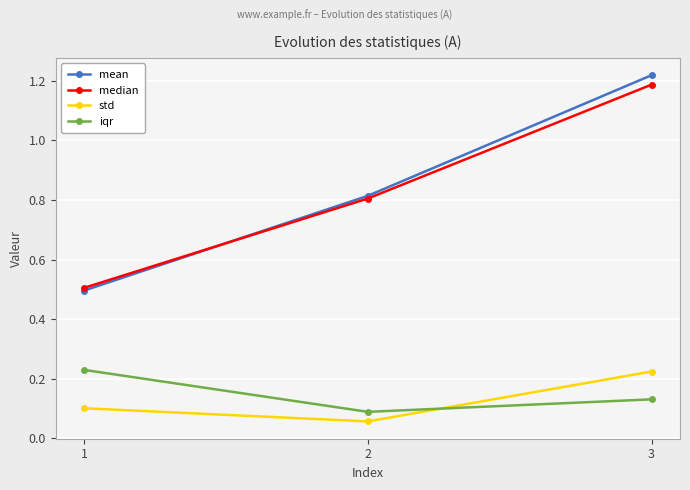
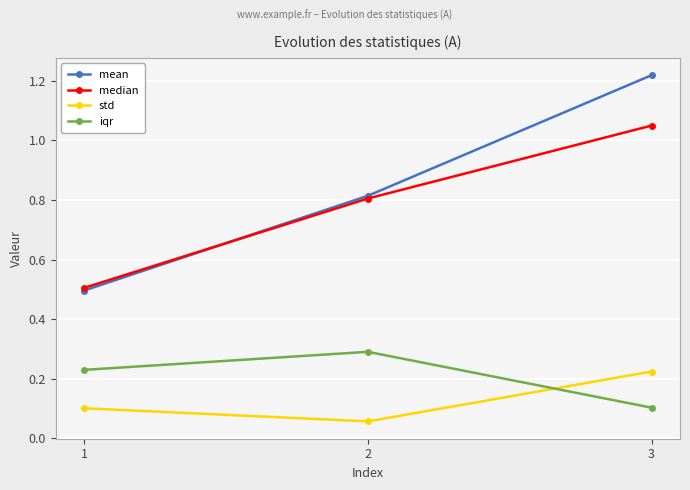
iqr, 2: 0.09 -> 0.29
median, 3: 1.19 -> 1.05
iqr, 3: 0.13 -> 0.10
